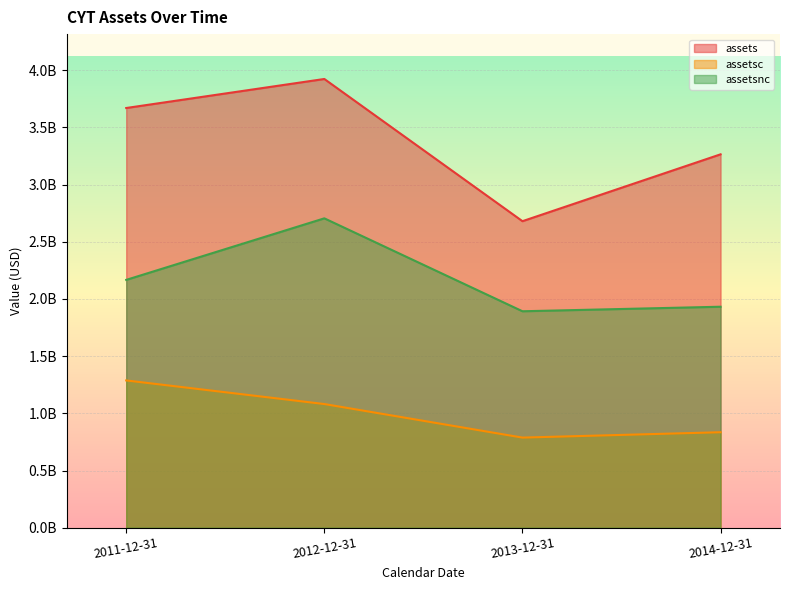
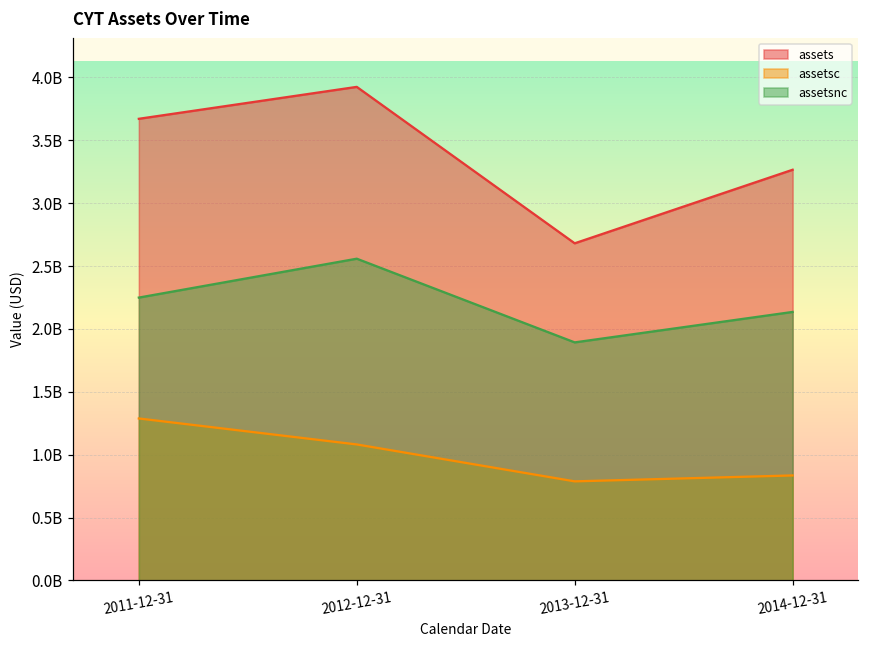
assetsnc, 2011-12-31: 2170000000 -> 2250000000
assetsnc, 2012-12-31: 2710000000 -> 2560000000
assetsnc, 2014-12-31: 1930000000 -> 2130000000
